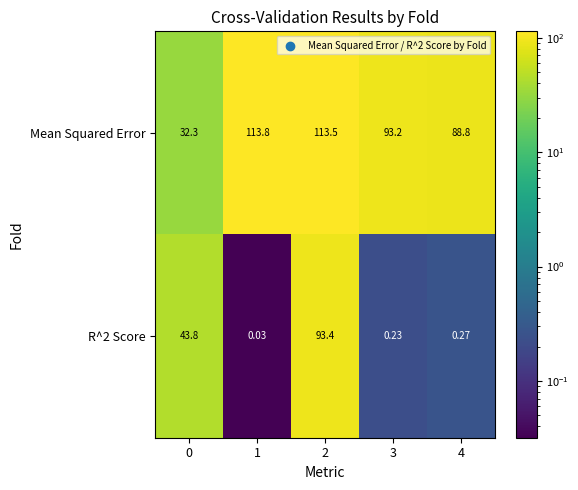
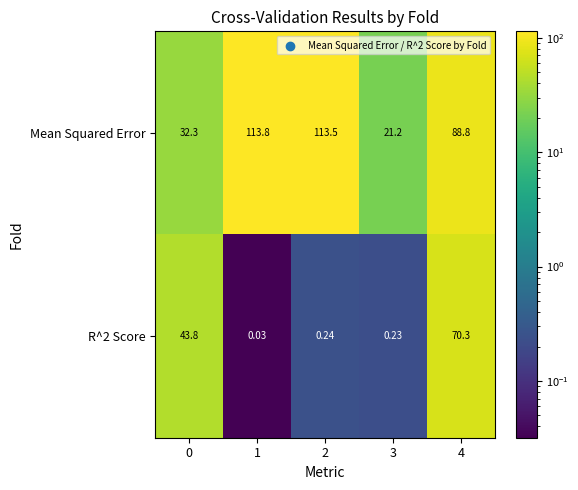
Mean Squared Error, 3: 93.2 -> 21.2
R^2 Score, 2: 93.4 -> 0.24
R^2 Score, 4: 0.27 -> 70.3
